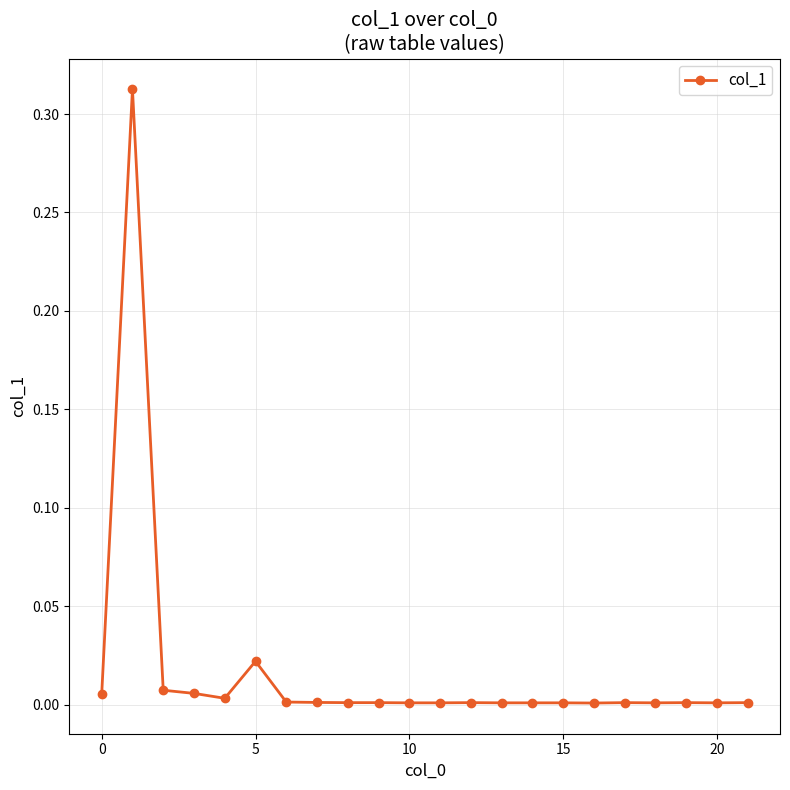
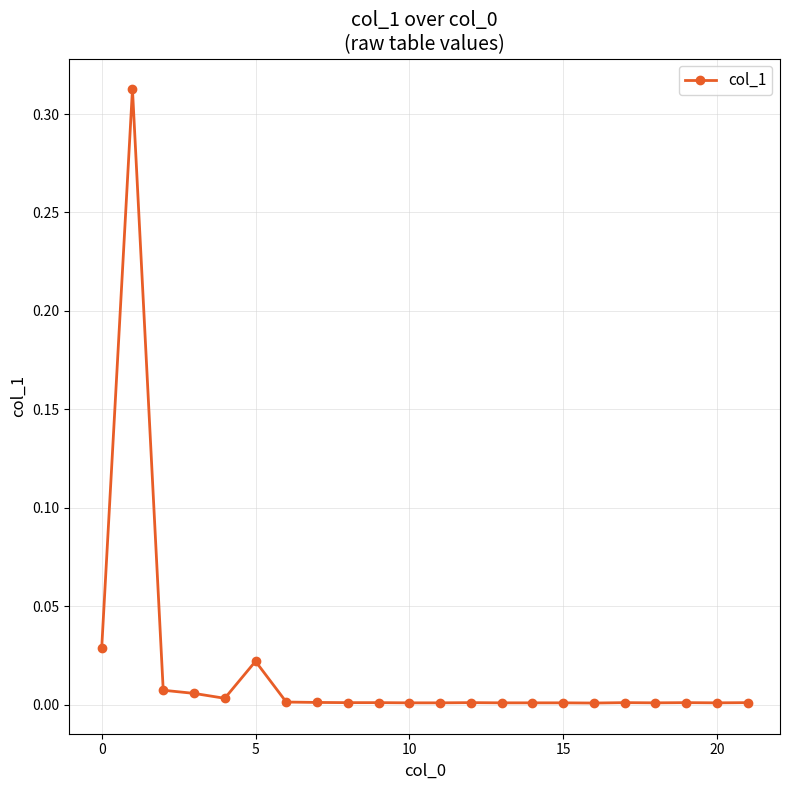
0: 0.005 -> 0.029
